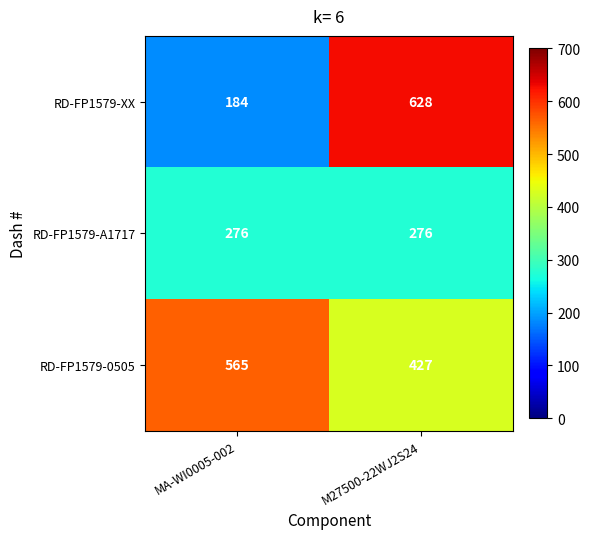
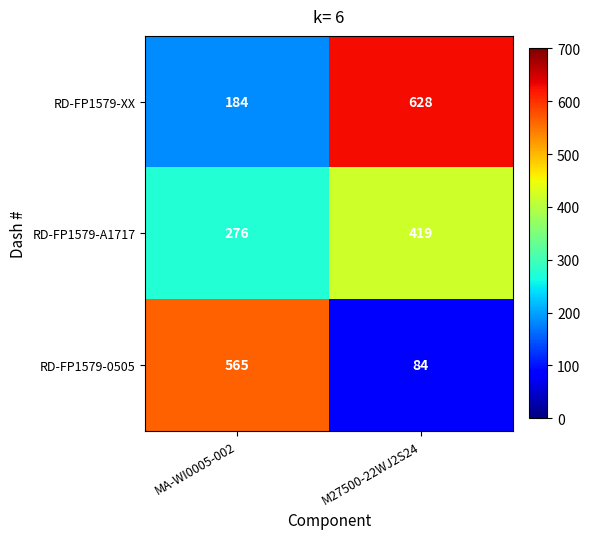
RD-FP1579-A1717, M27500-22WJ2S24: 276 -> 419
RD-FP1579-0505, M27500-22WJ2S24: 427 -> 84
